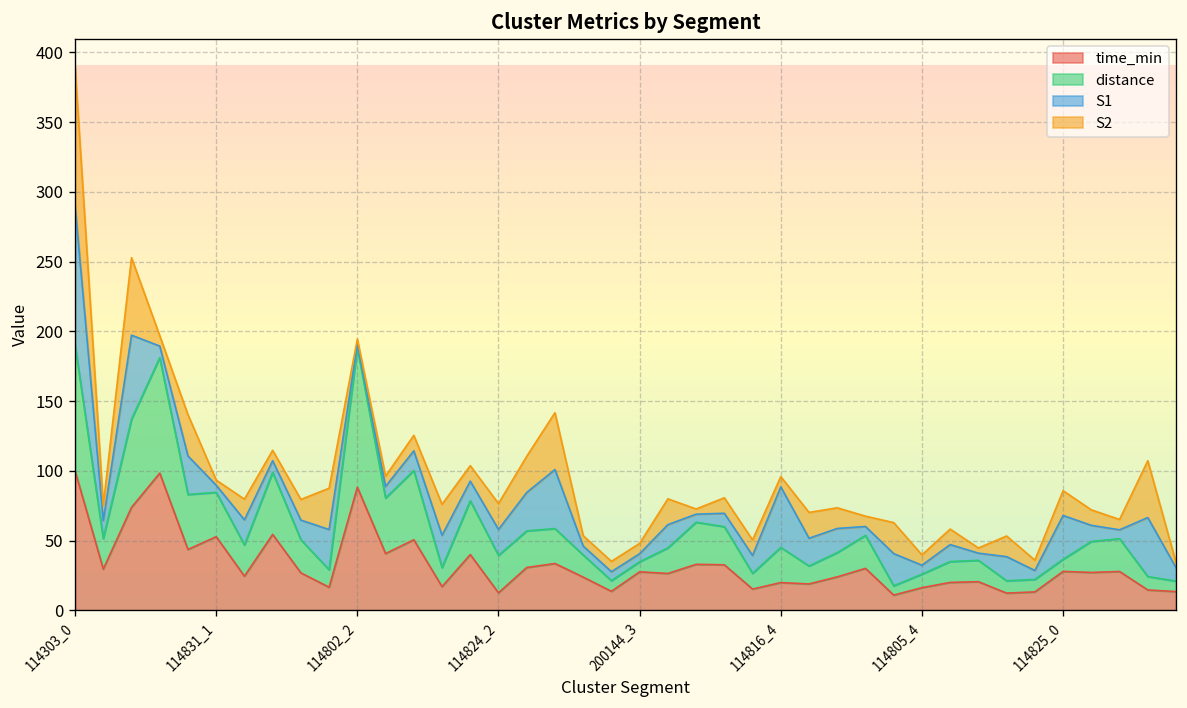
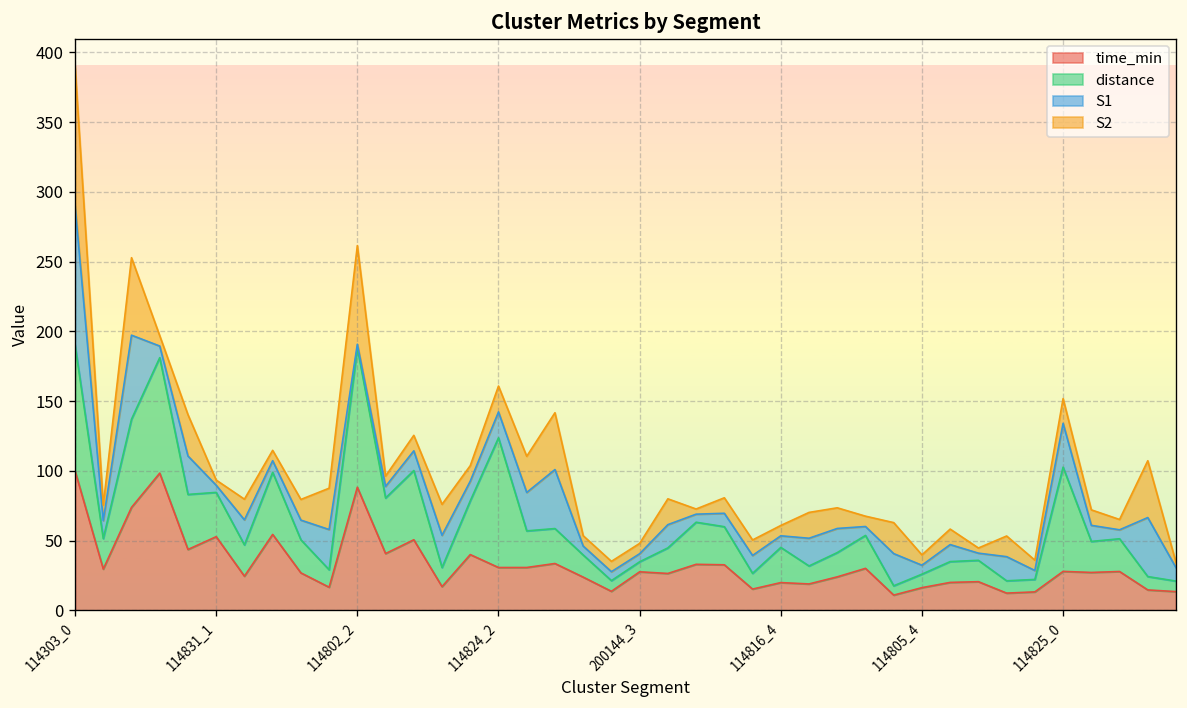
S2, 114802_2: 4 -> 71
time_min, 114824_2: 13 -> 31
distance, 114824_2: 27 -> 93
S1, 114816_4: 43 -> 8
distance, 114825_0: 9 -> 75
